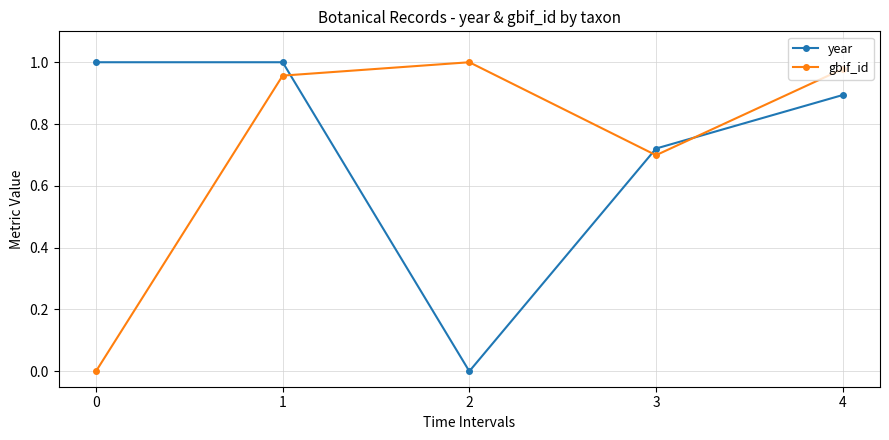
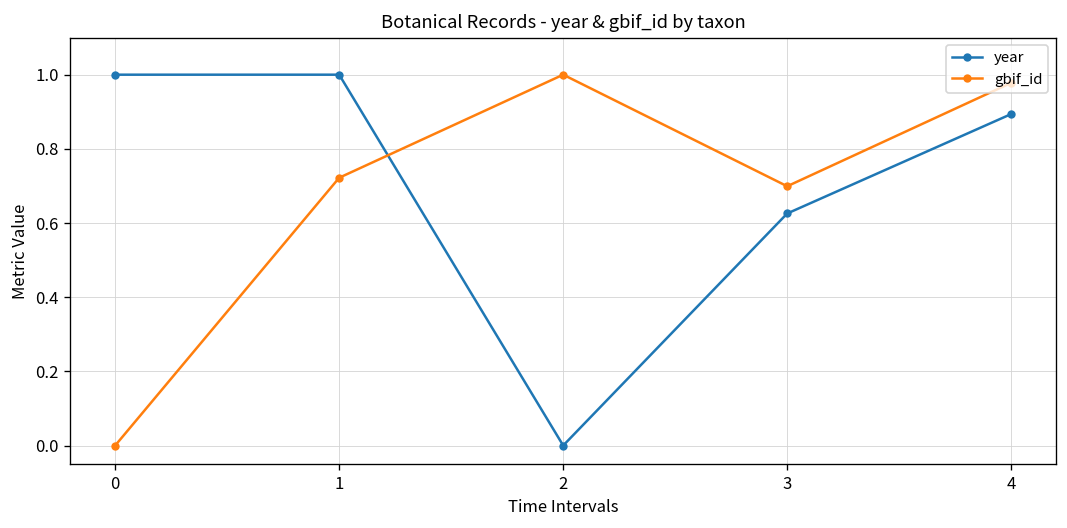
gbif_id, 1: 0.96 -> 0.72
year, 3: 0.72 -> 0.63
